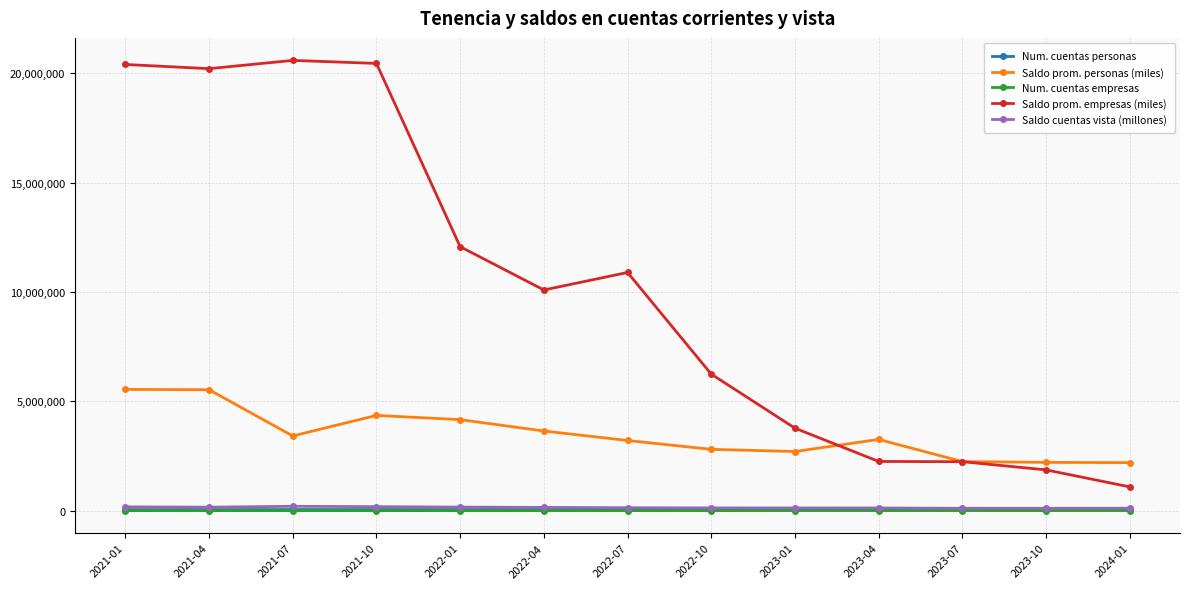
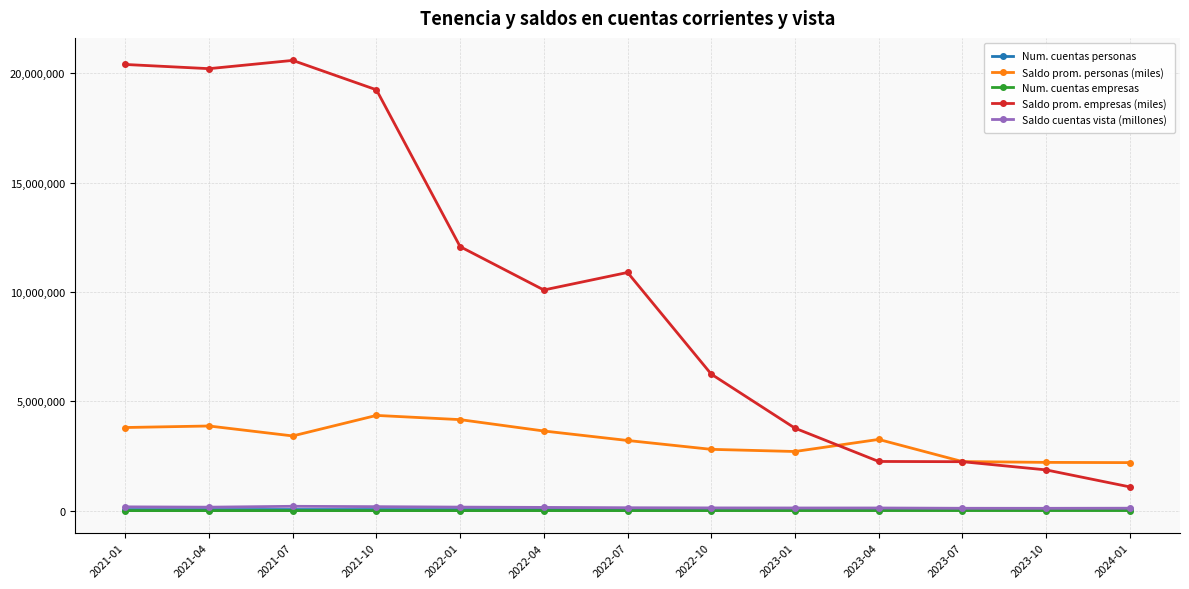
Saldo prom. personas (miles), 2021-01: 5,500,000 -> 3,800,000
Saldo prom. personas (miles), 2021-04: 5,500,000 -> 3,900,000
Saldo prom. empresas (miles), 2021-10: 20,500,000 -> 19,200,000
